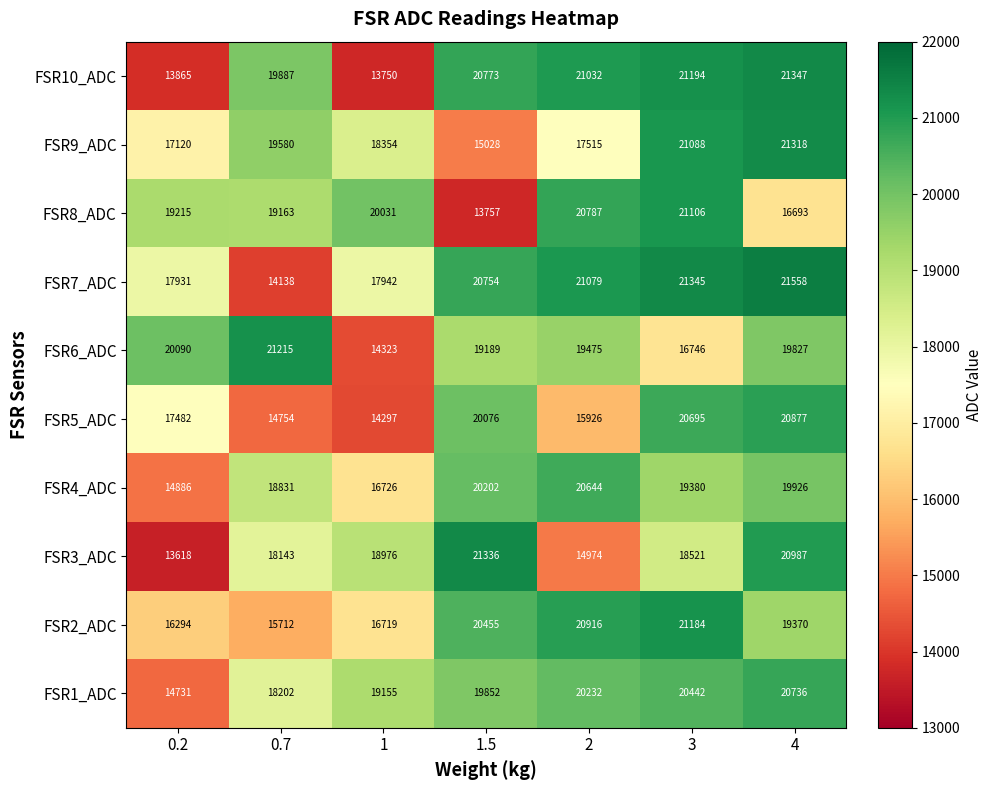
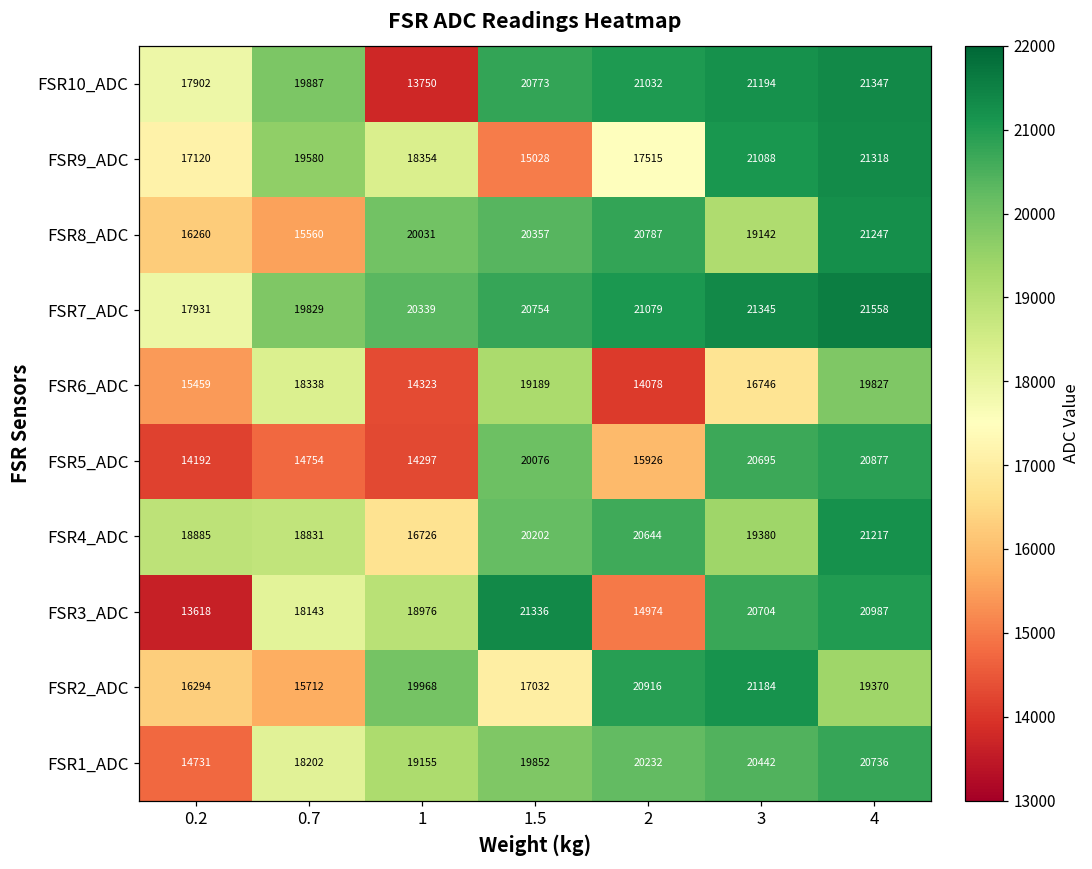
FSR10_ADC, 0.2: 13865 -> 17902
FSR8_ADC, 0.2: 19215 -> 16260
FSR8_ADC, 0.7: 19163 -> 15560
FSR8_ADC, 1.5: 13757 -> 20357
FSR8_ADC, 3: 21106 -> 19142
FSR8_ADC, 4: 16693 -> 21247
FSR7_ADC, 0.7: 14138 -> 19829
FSR7_ADC, 1: 17942 -> 20339
FSR6_ADC, 0.2: 20090 -> 15459
FSR6_ADC, 0.7: 21215 -> 18338
FSR6_ADC, 2: 19475 -> 14078
FSR5_ADC, 0.2: 17482 -> 14192
FSR4_ADC, 0.2: 14886 -> 18885
FSR4_ADC, 4: 19926 -> 21217
FSR3_ADC, 3: 18521 -> 20704
FSR2_ADC, 1: 16719 -> 19968
FSR2_ADC, 1.5: 20455 -> 17032
